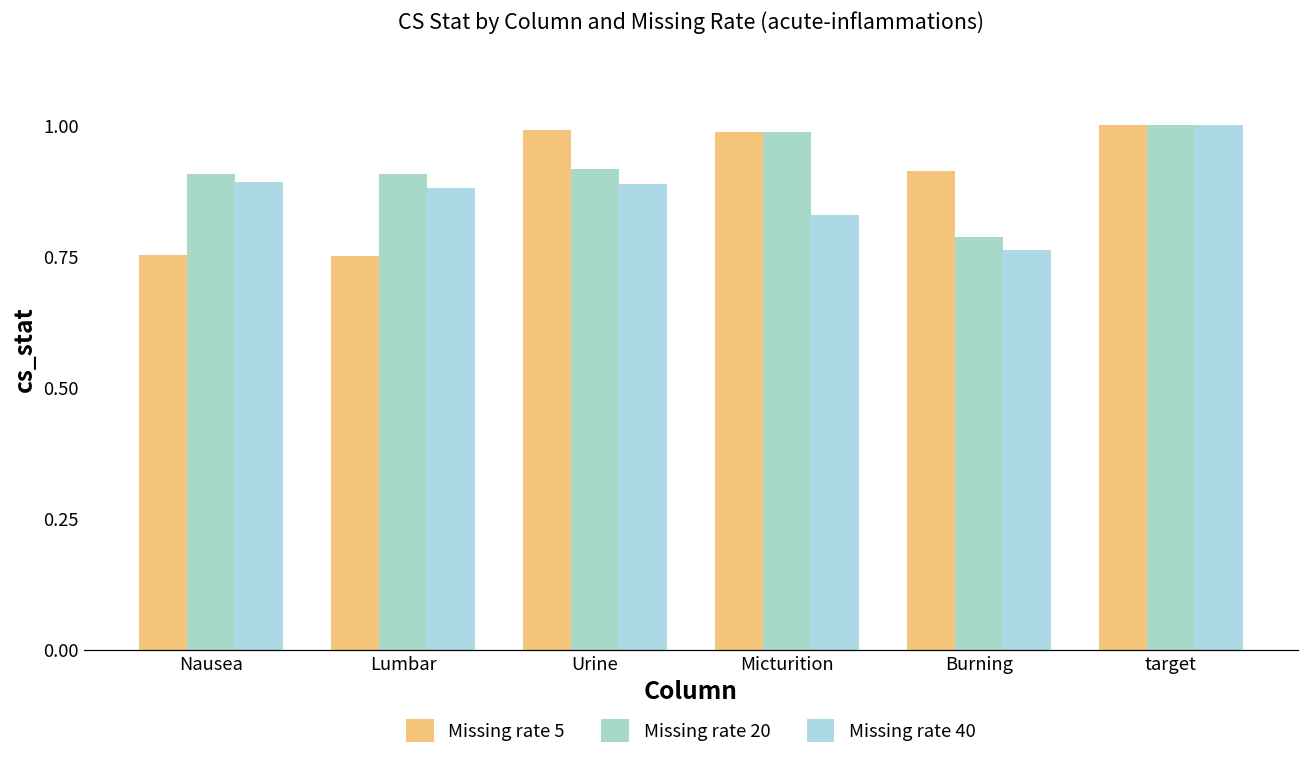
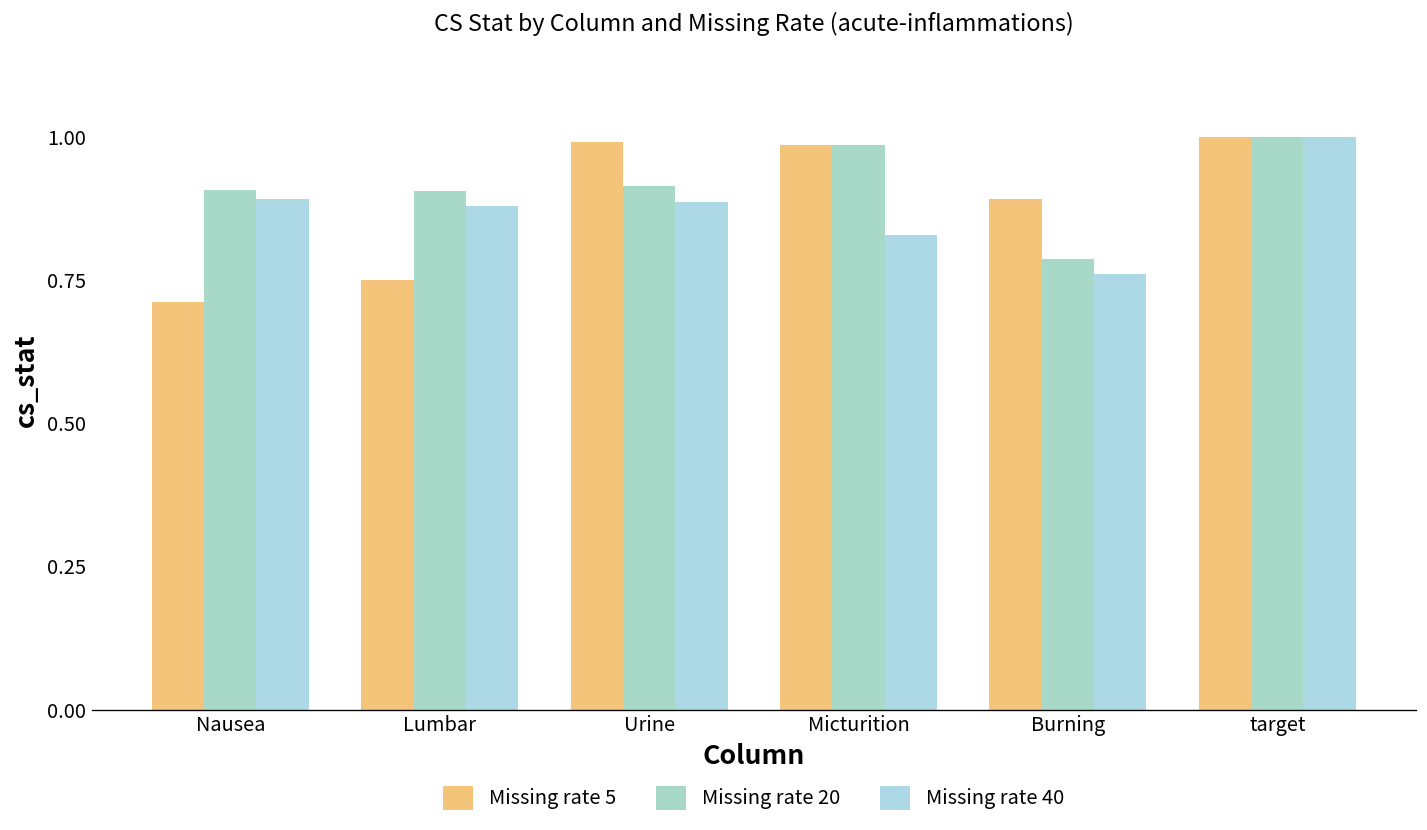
Missing rate 5, Nausea: 0.75 -> 0.71
Missing rate 5, Burning: 0.91 -> 0.89
